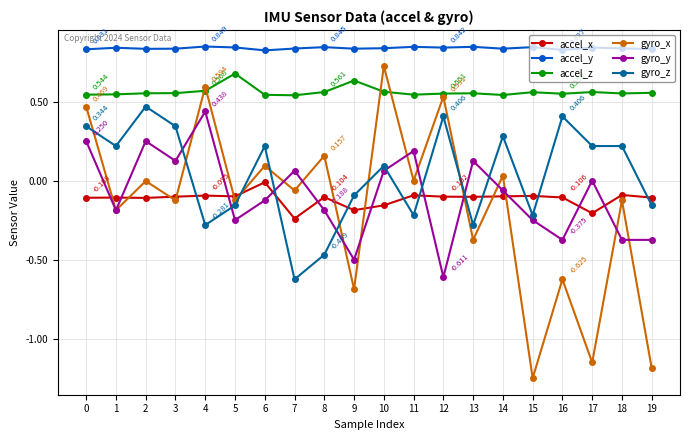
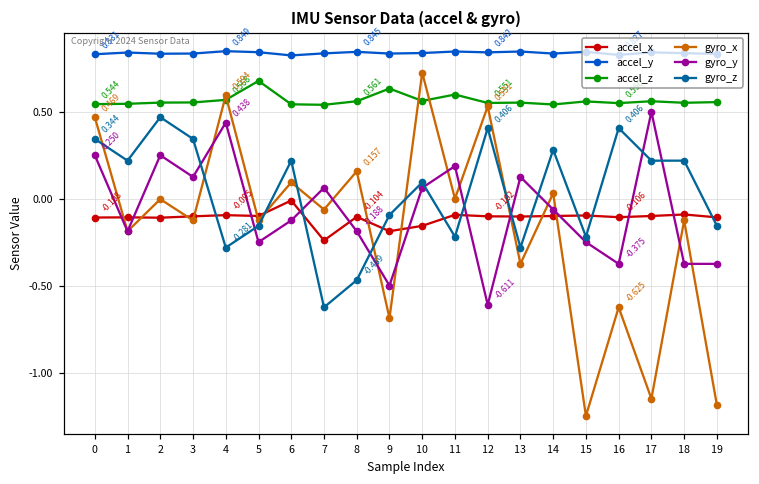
accel_z, 11: 0.54 -> 0.60
accel_x, 17: -0.21 -> -0.10
gyro_y, 17: 0.0 -> 0.5
